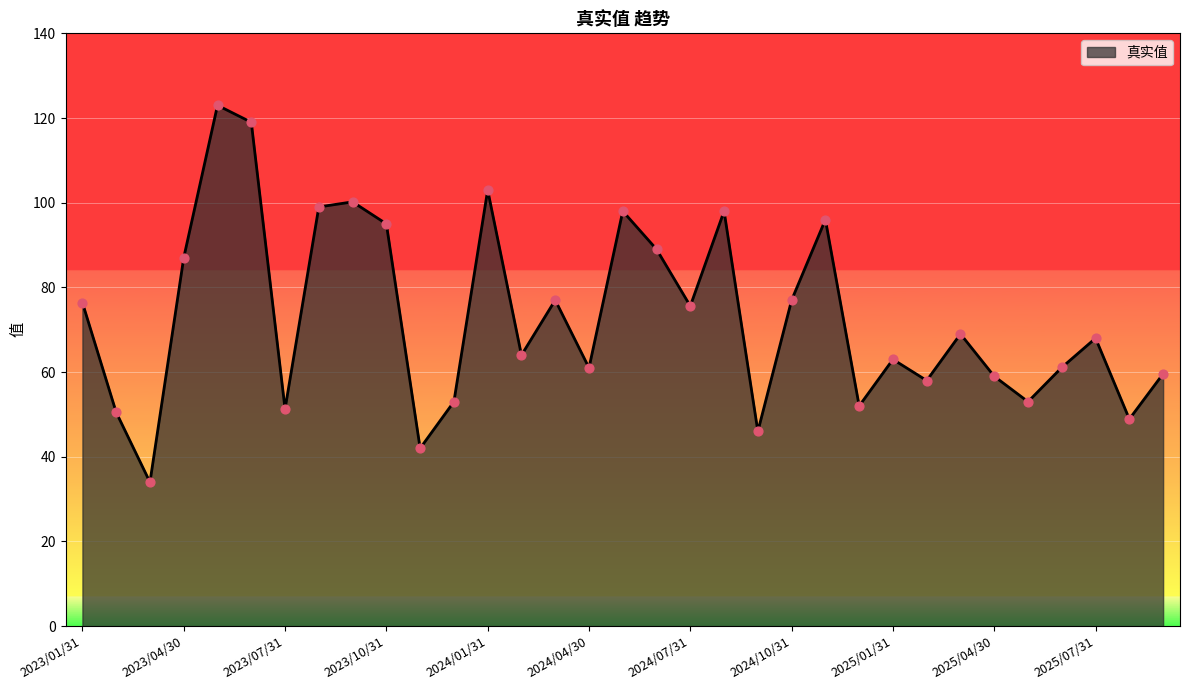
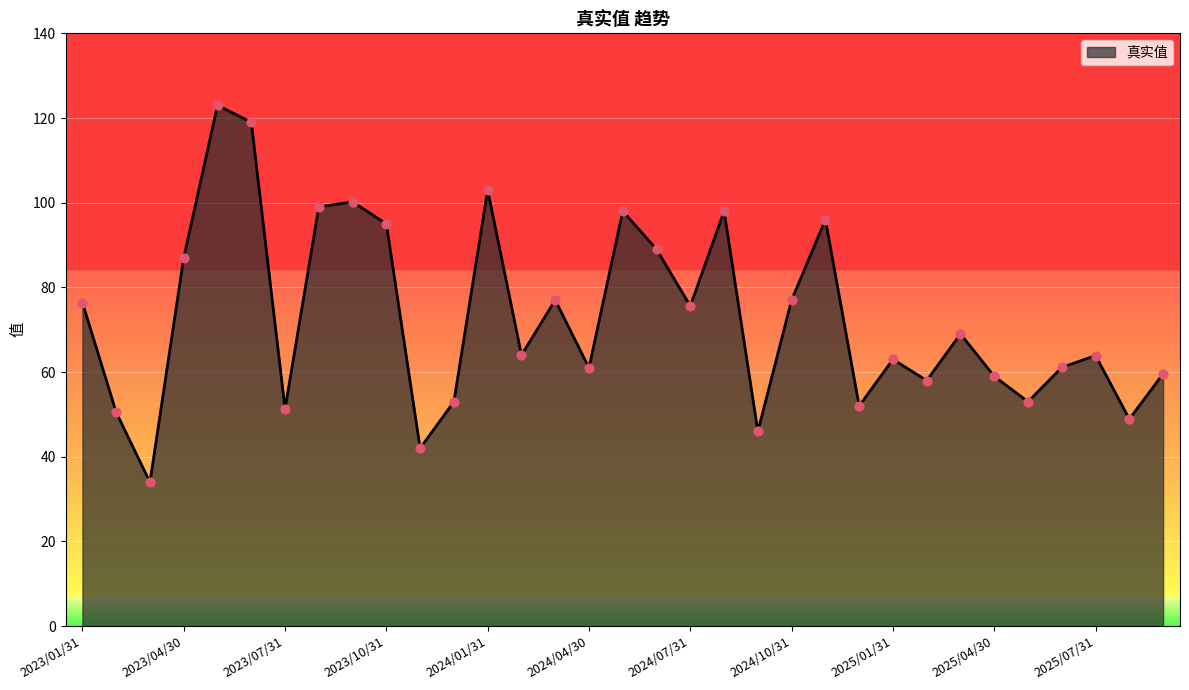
2025/07/31: 68 -> 64
